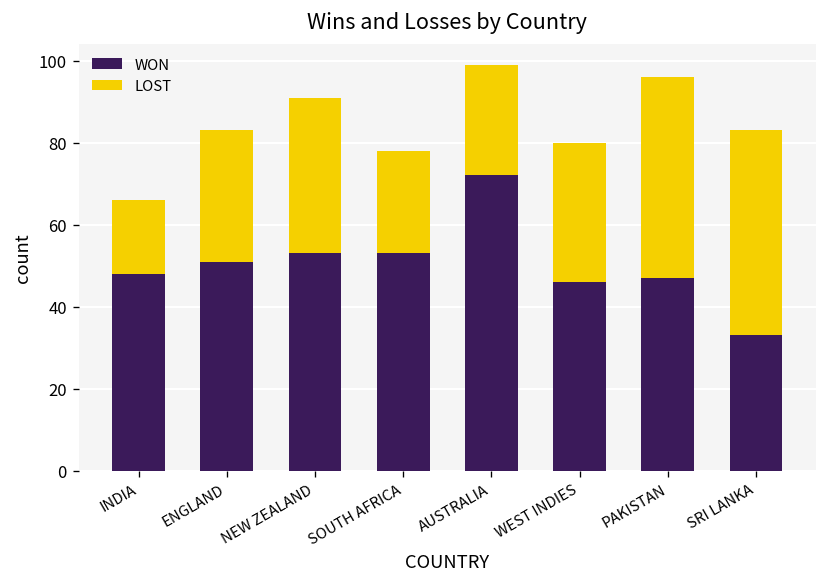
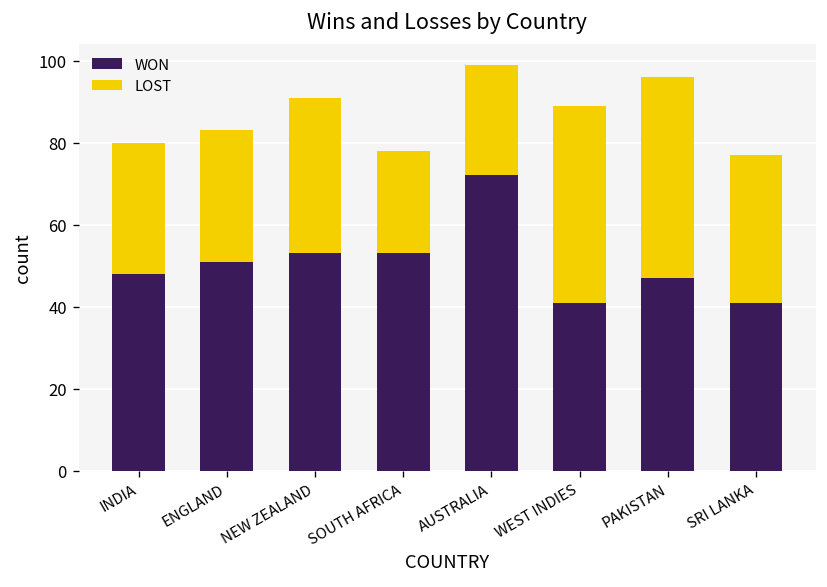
LOST, INDIA: 18 -> 32
WON, WEST INDIES: 46 -> 41
LOST, WEST INDIES: 34 -> 48
WON, SRI LANKA: 33 -> 41
LOST, SRI LANKA: 50 -> 36
